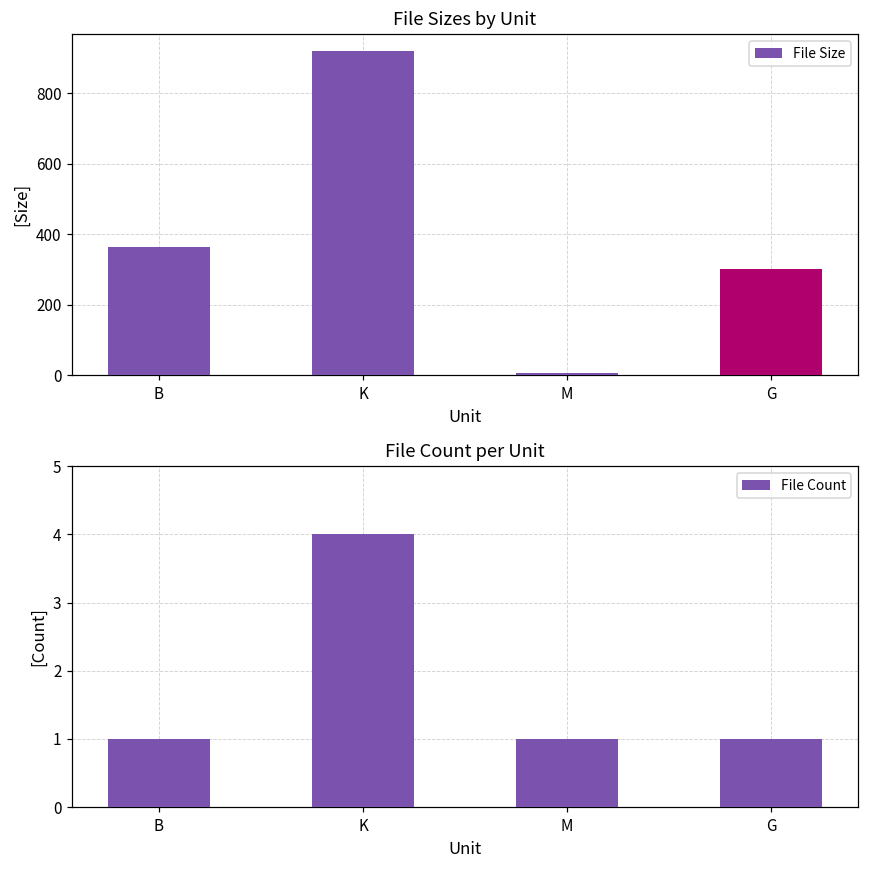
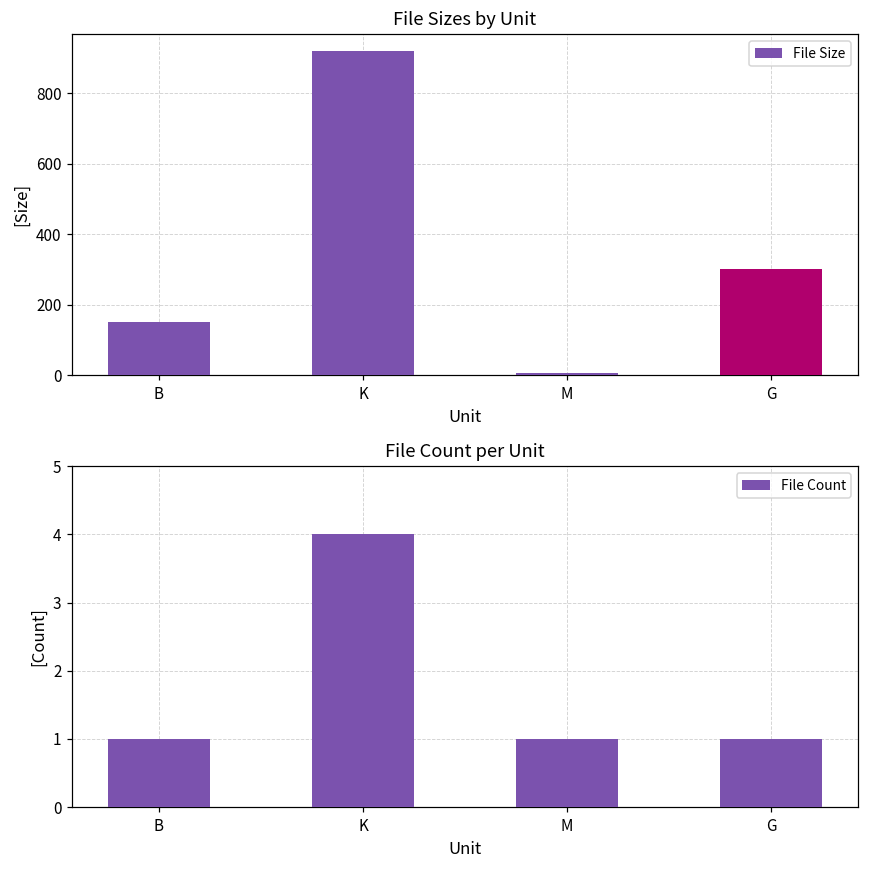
File Sizes by Unit, B: 360 -> 150
